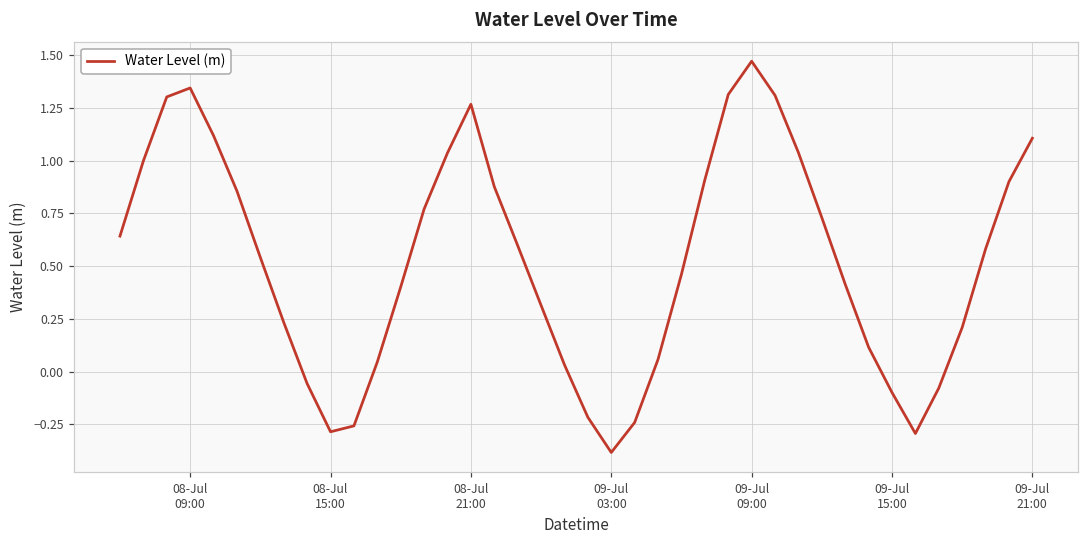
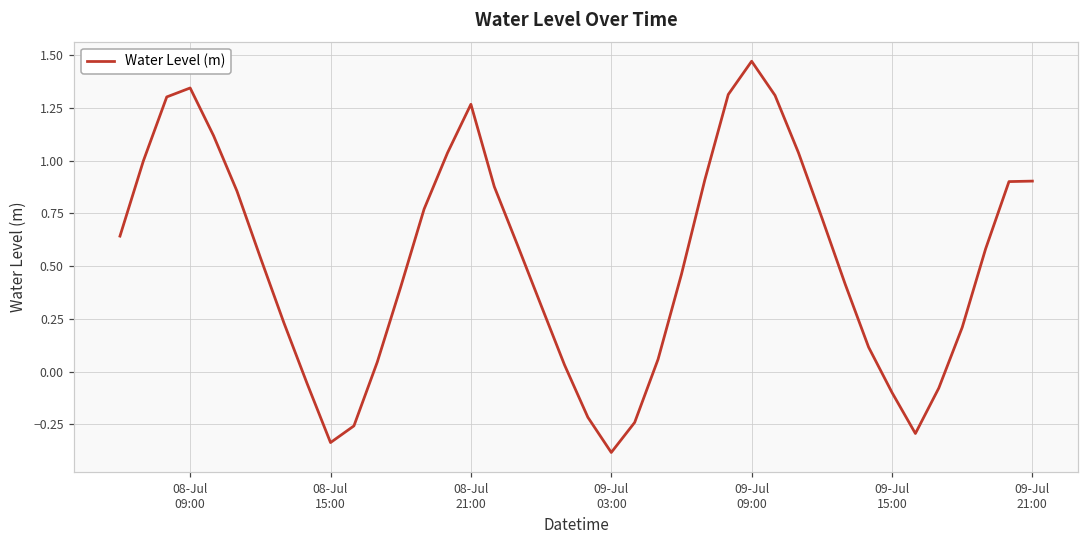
08-Jul 15:00: -0.29 -> -0.34
09-Jul 21:00: 1.11 -> 0.90
